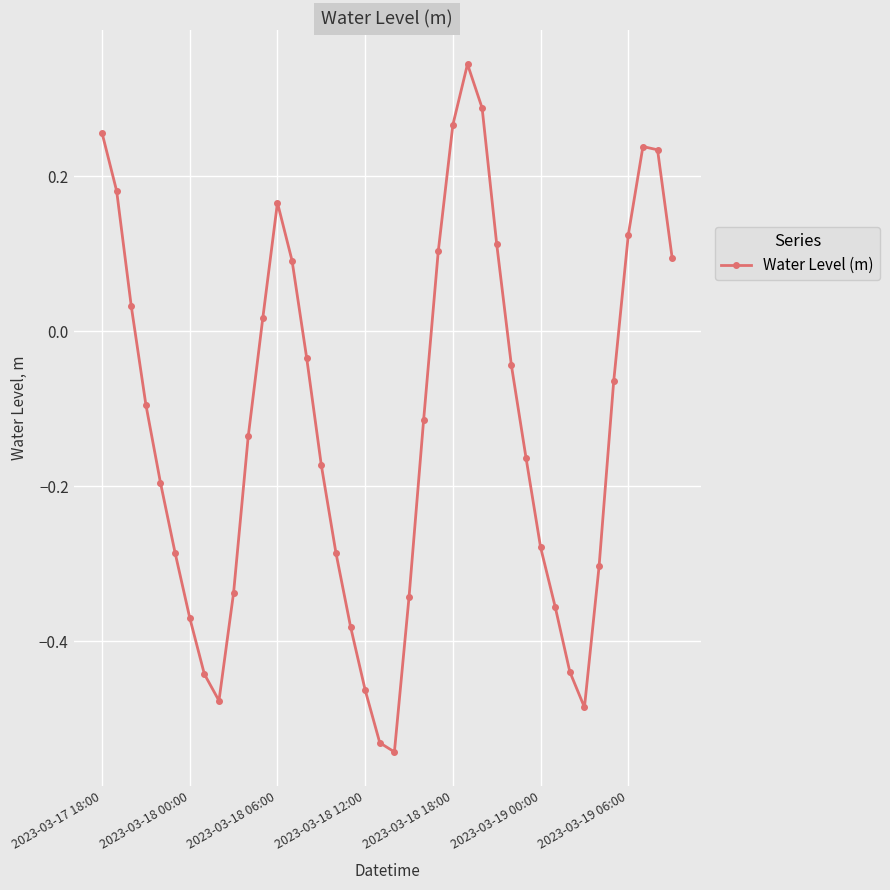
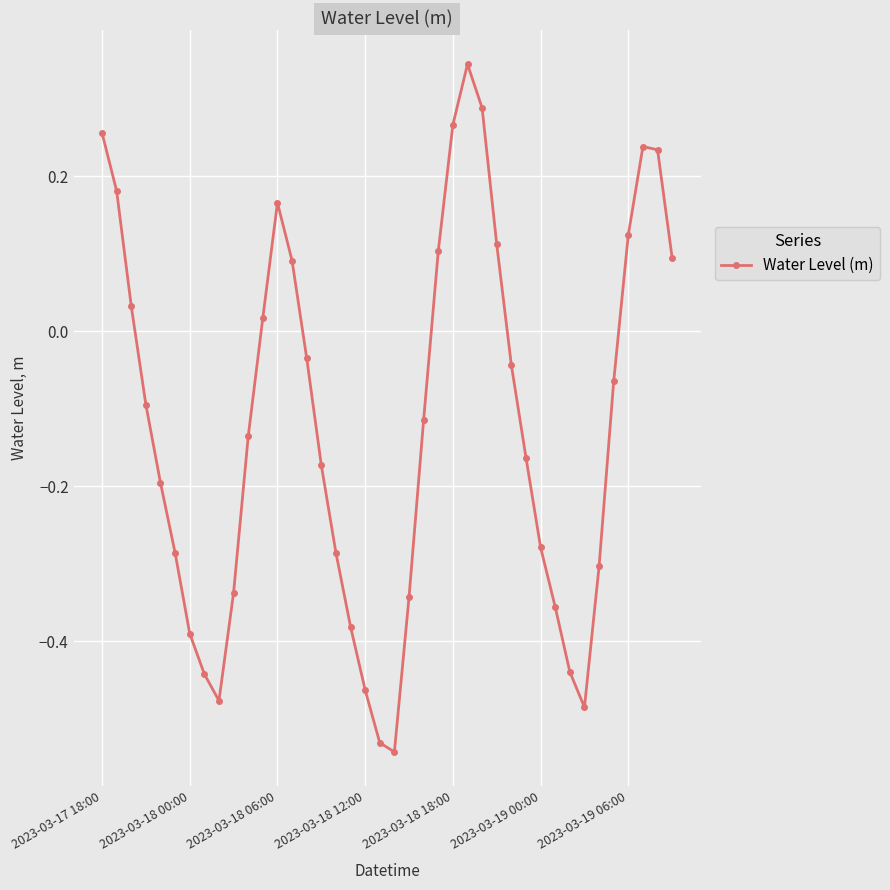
2023-03-18 00:00: -0.37 -> -0.39
